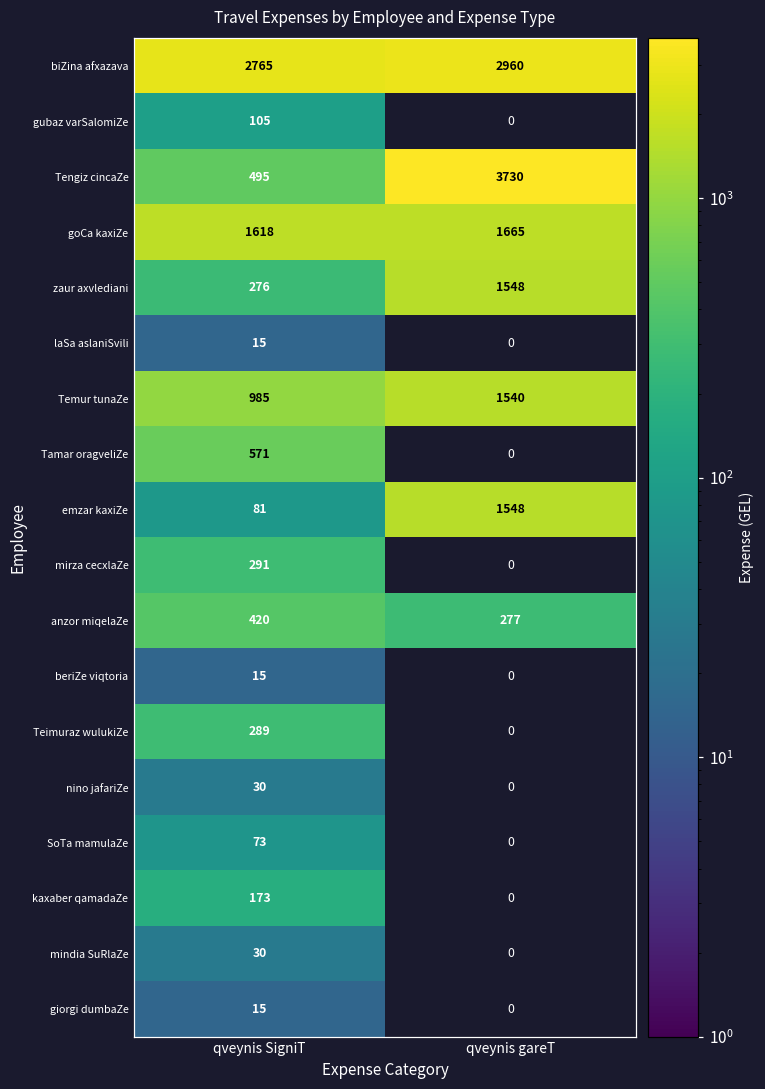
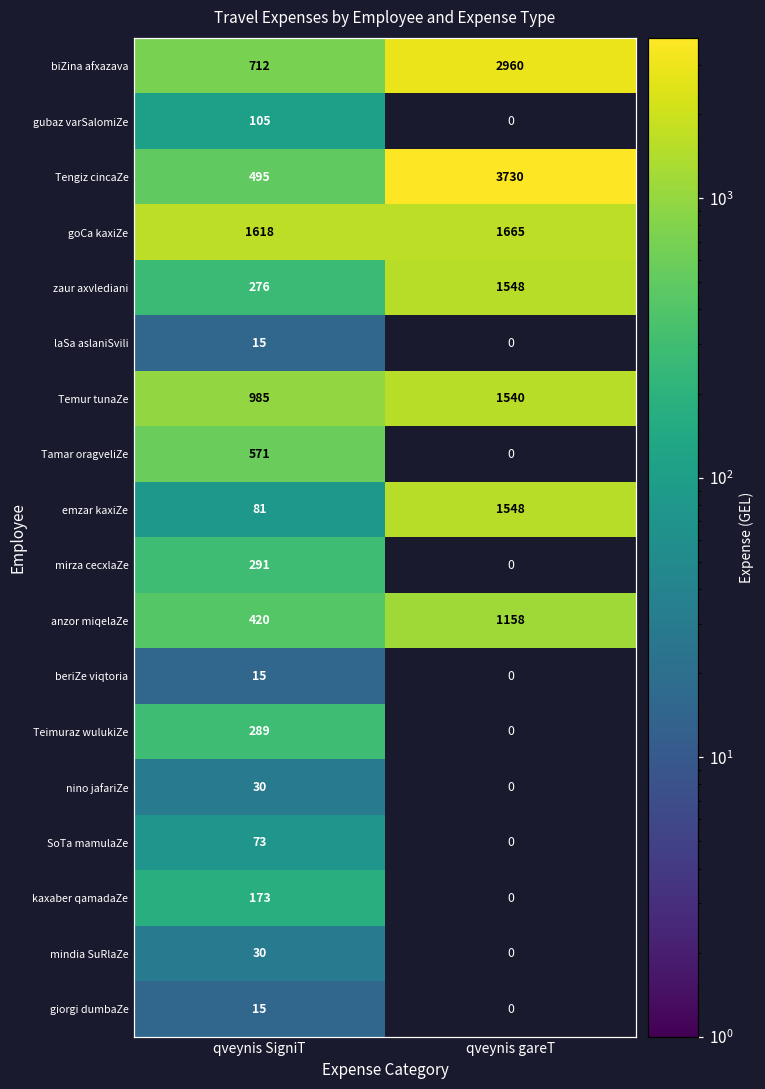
biZina afxazava, qveynis SigniT: 2765 -> 712
anzor miqelaZe, qveynis gareT: 277 -> 1158
